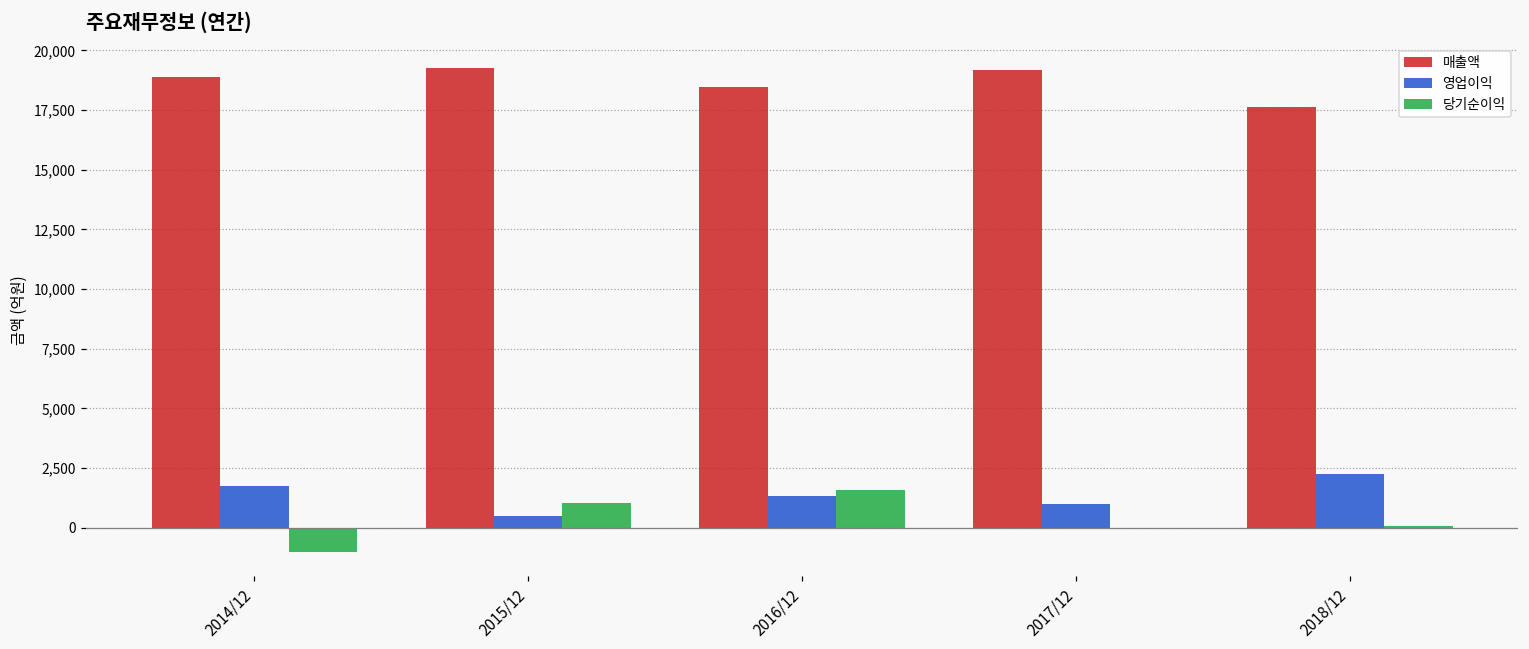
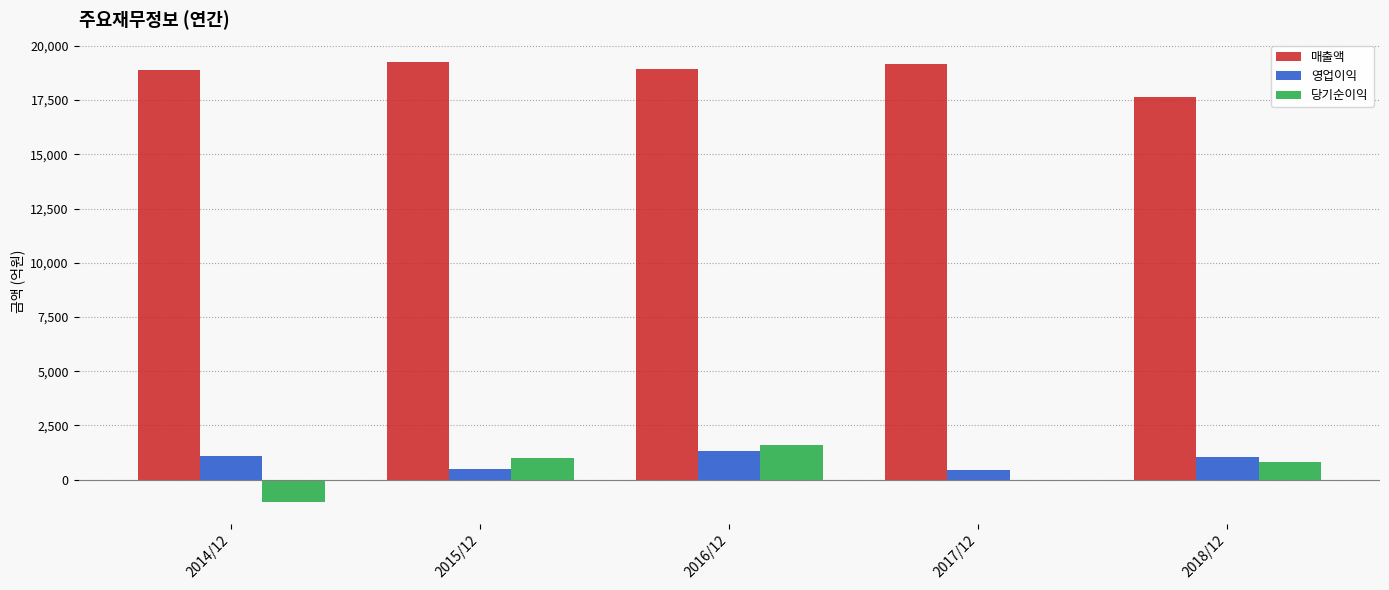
영업이익, 2014/12: 1,800 -> 1,100
매출액, 2016/12: 18,500 -> 19,000
영업이익, 2017/12: 1,000 -> 500
영업이익, 2018/12: 2,200 -> 1,000
당기순이익, 2018/12: 100 -> 800
